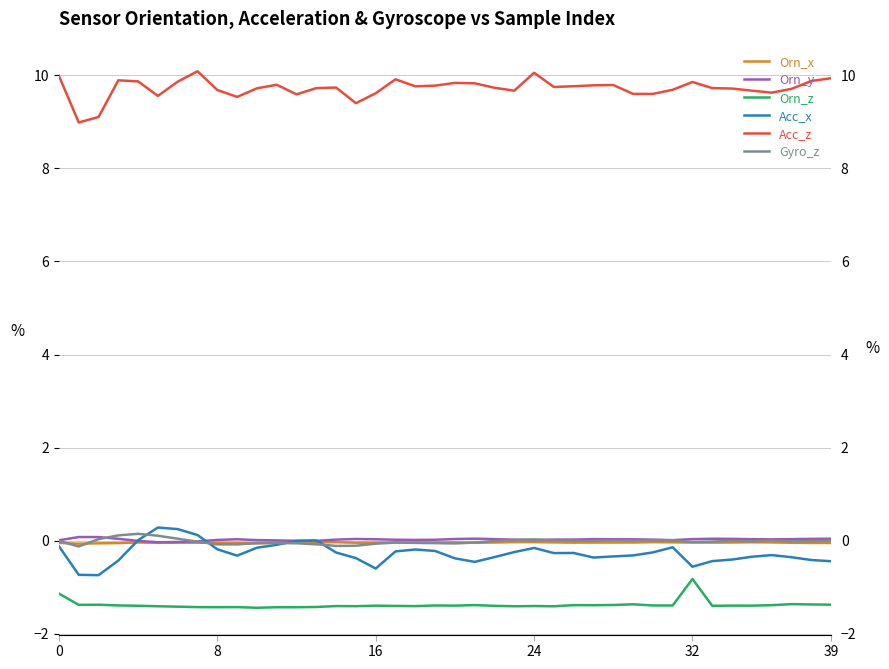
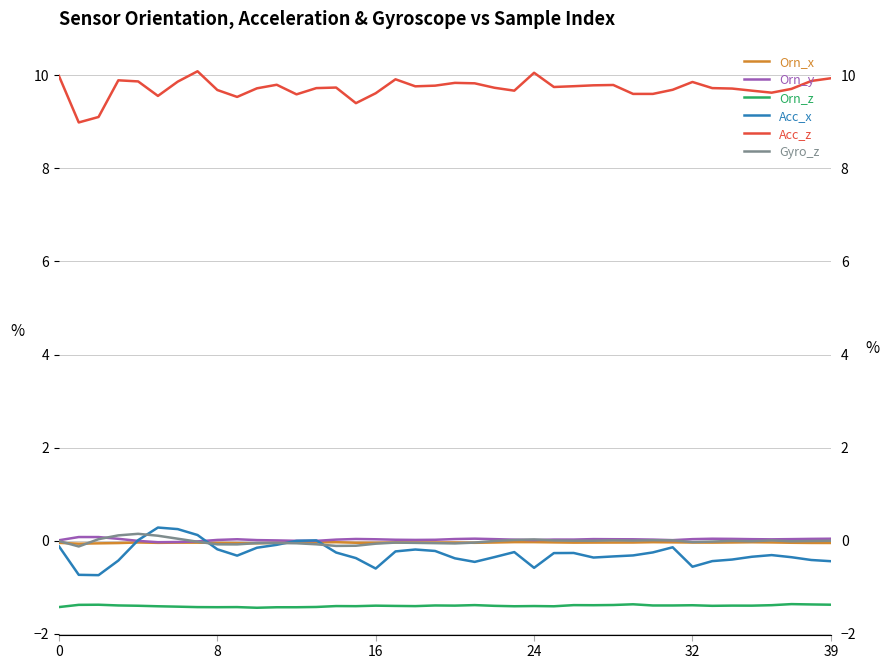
Orn_z, 0: -1.1 -> -1.4
Acc_x, 24: -0.2 -> -0.6
Orn_z, 32: -0.8 -> -1.4
